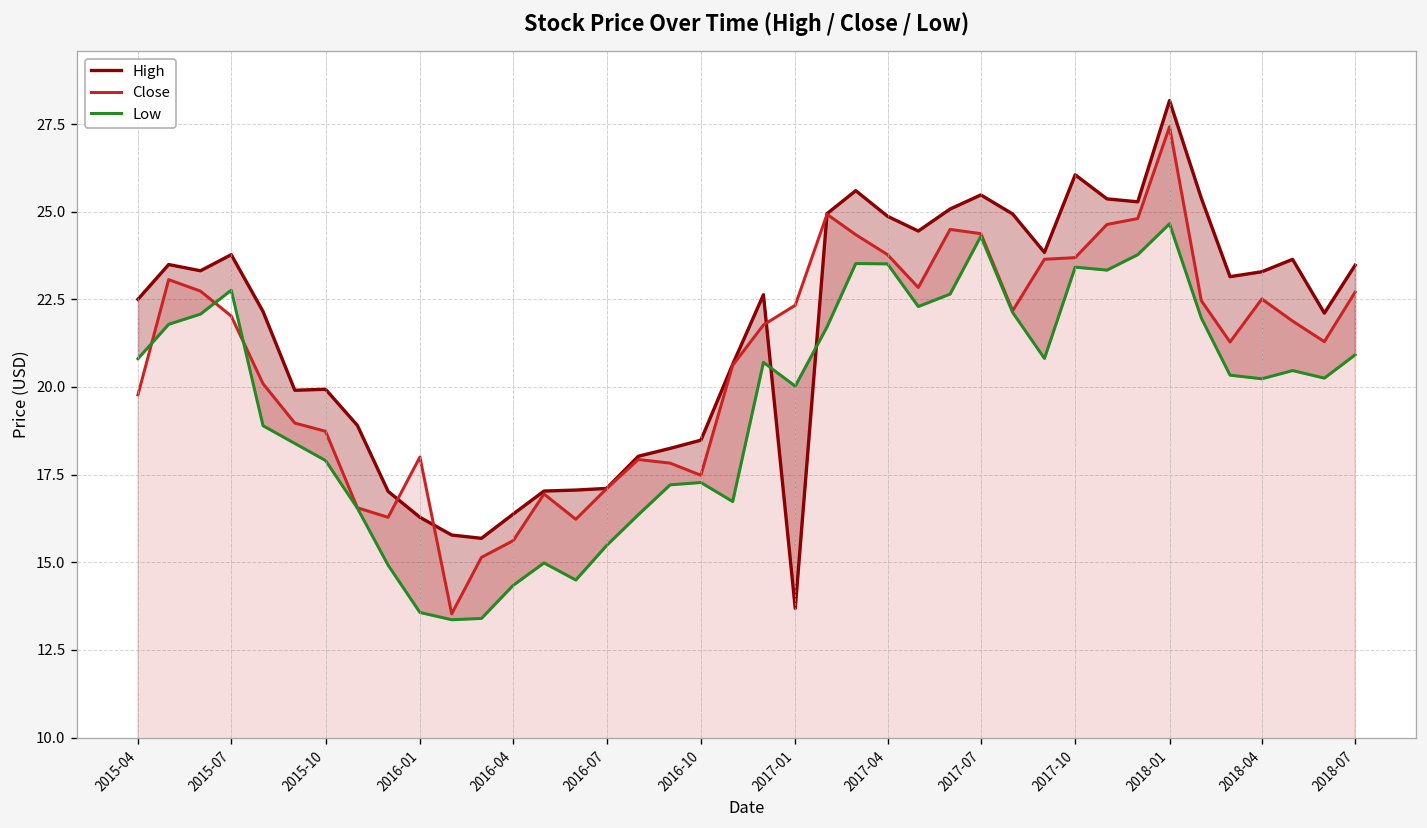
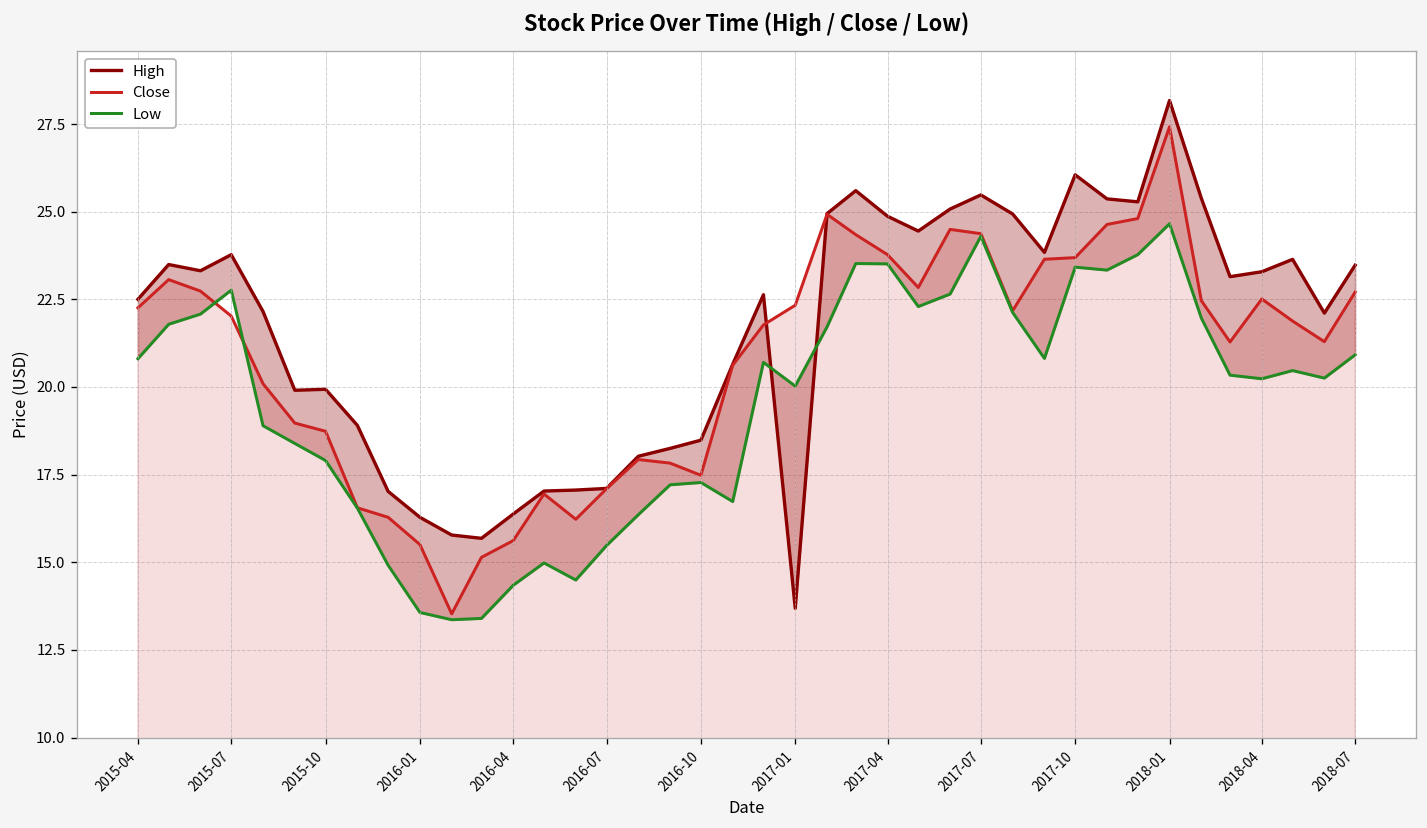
Close, 2015-04: 19.8 -> 22.3
Close, 2016-01: 18.0 -> 15.5
